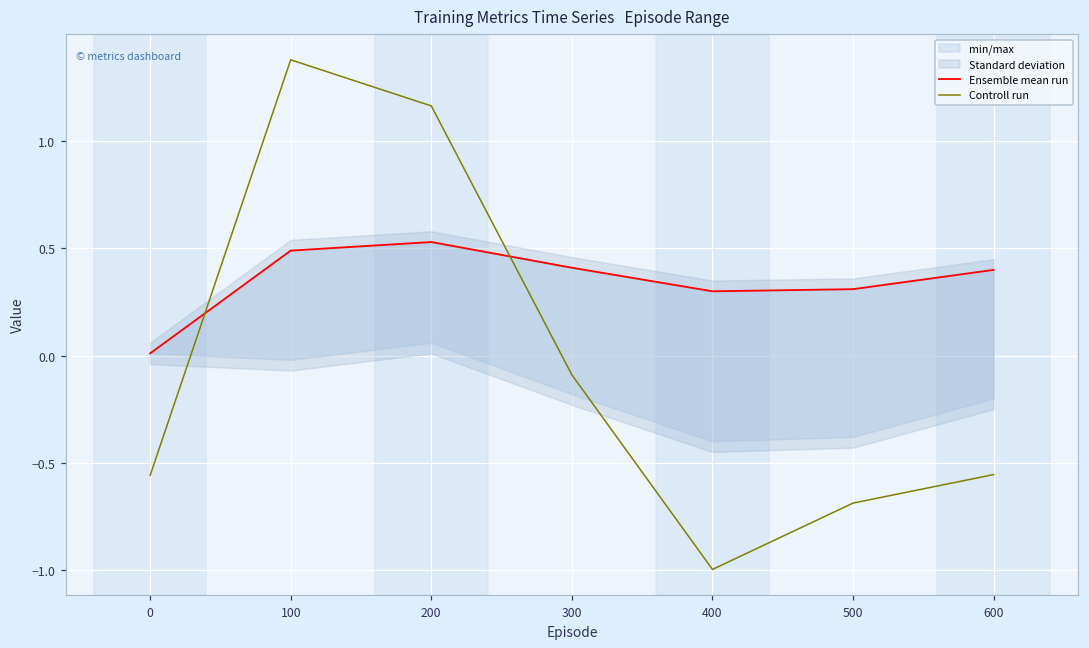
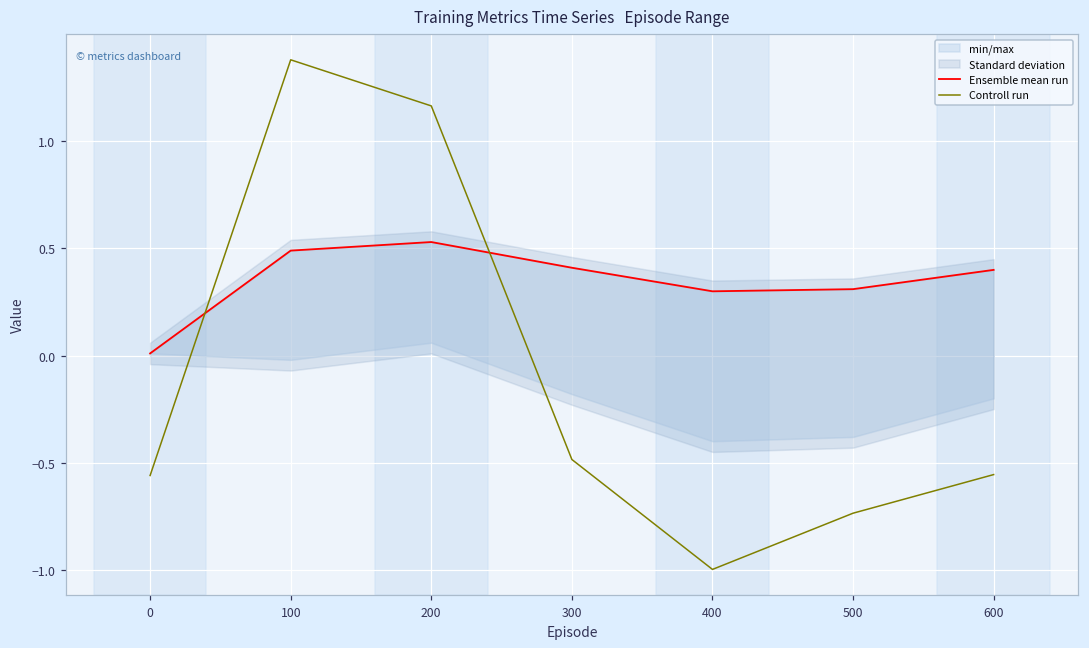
Controll run, 300: -0.09 -> -0.49
Controll run, 500: -0.69 -> -0.74
